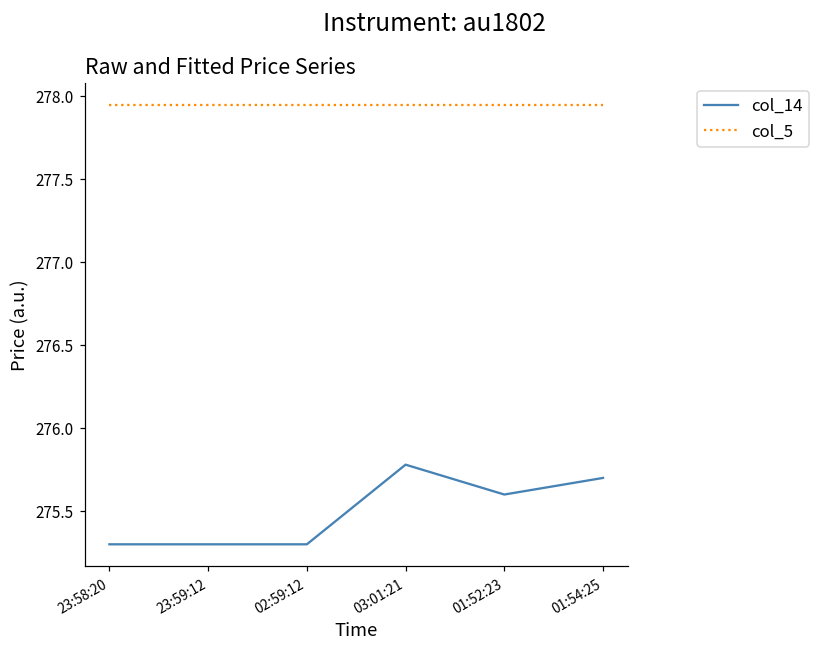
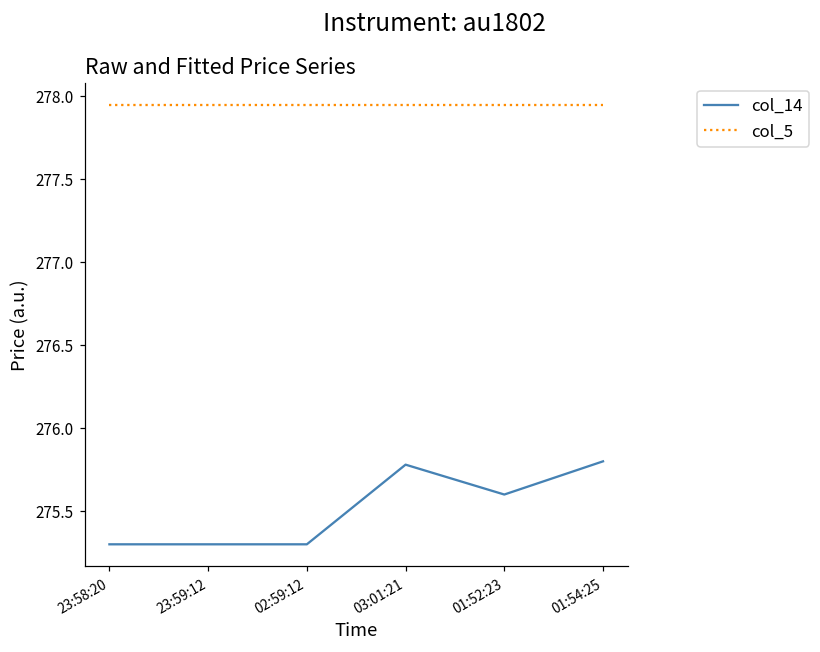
col_14, 01:54:25: 275.7 -> 275.8
